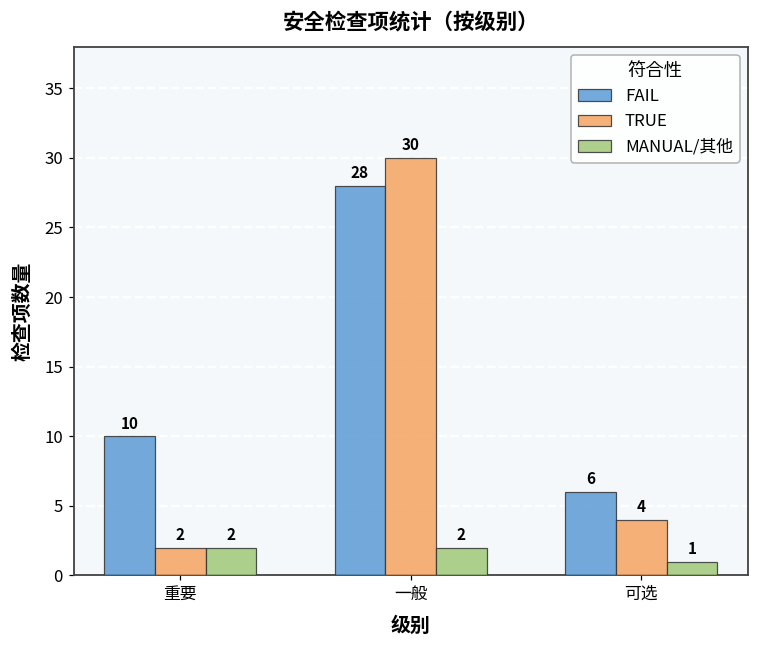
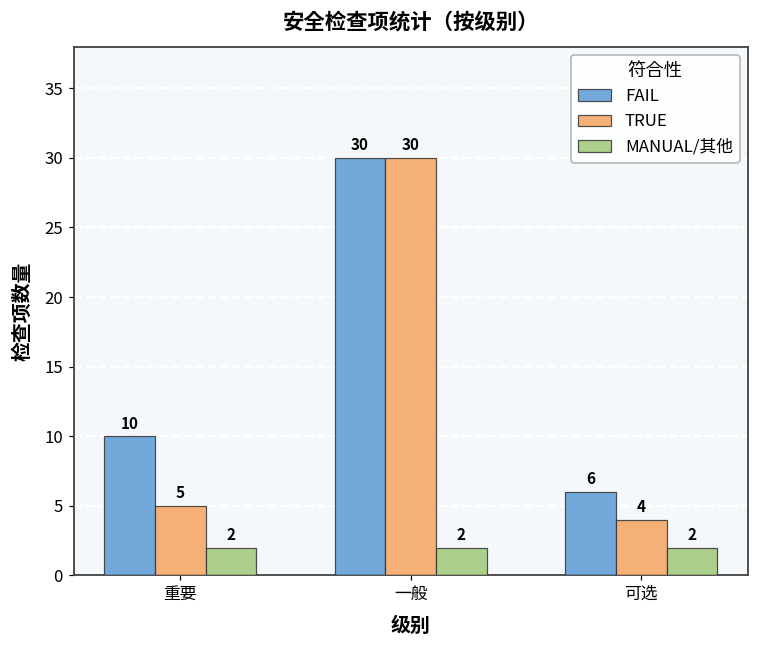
TRUE, 重要: 2 -> 5
FAIL, 一般: 28 -> 30
MANUAL/其他, 可选: 1 -> 2
